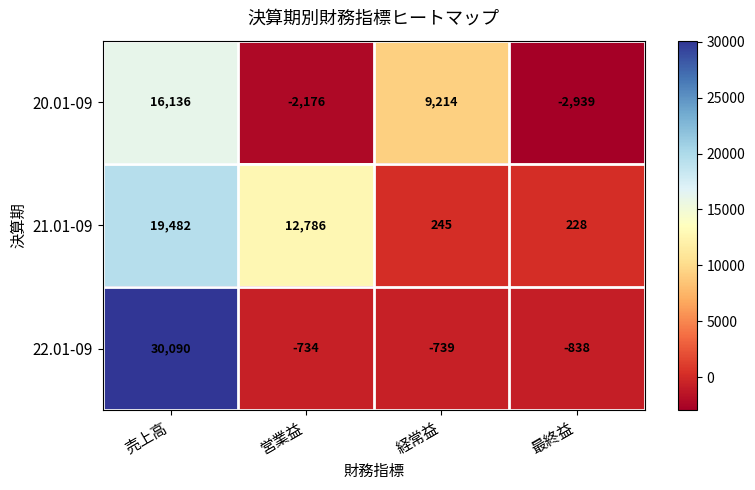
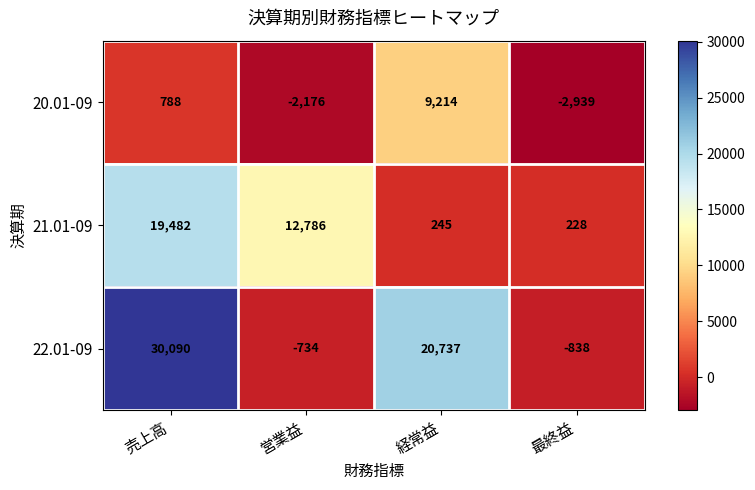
20.01-09, 売上高: 16,136 -> 788
22.01-09, 経常益: -739 -> 20,737
